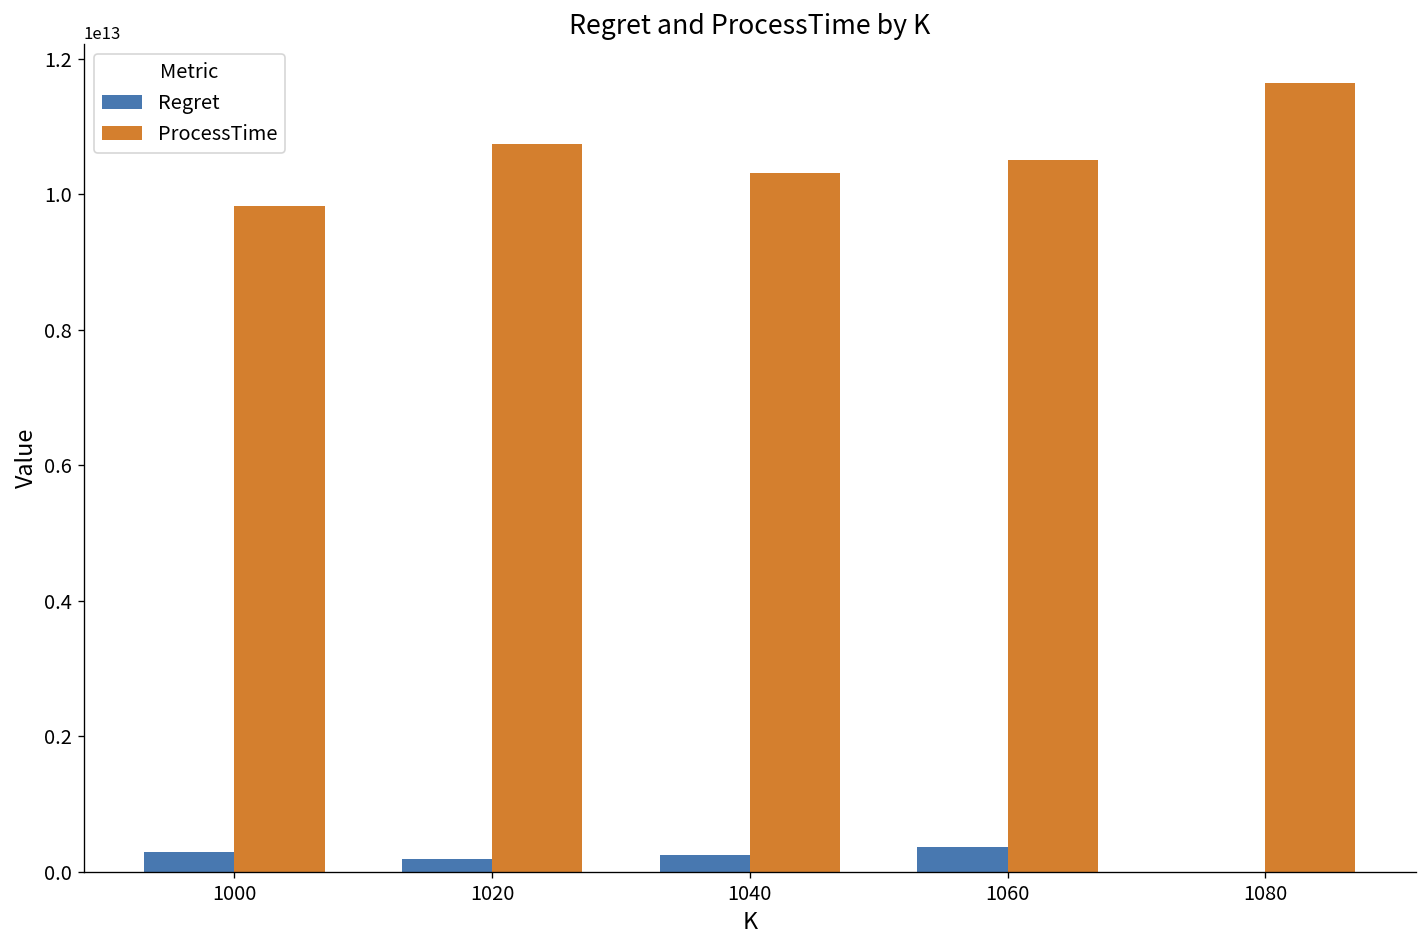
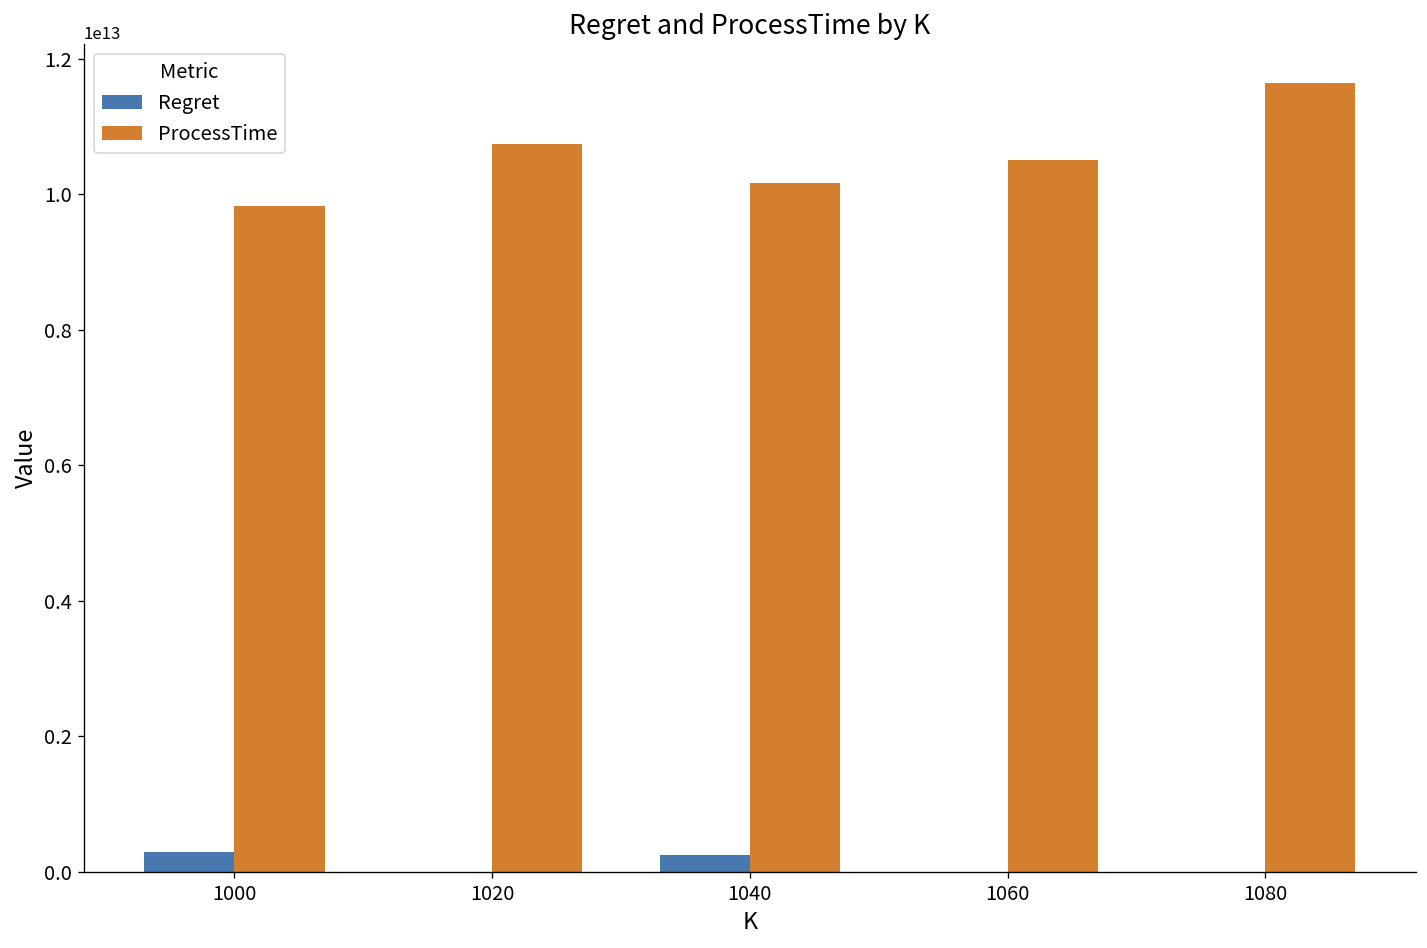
Regret, 1020: 200000000000 -> 0
ProcessTime, 1040: 10300000000000 -> 10200000000000
Regret, 1060: 400000000000 -> 0
